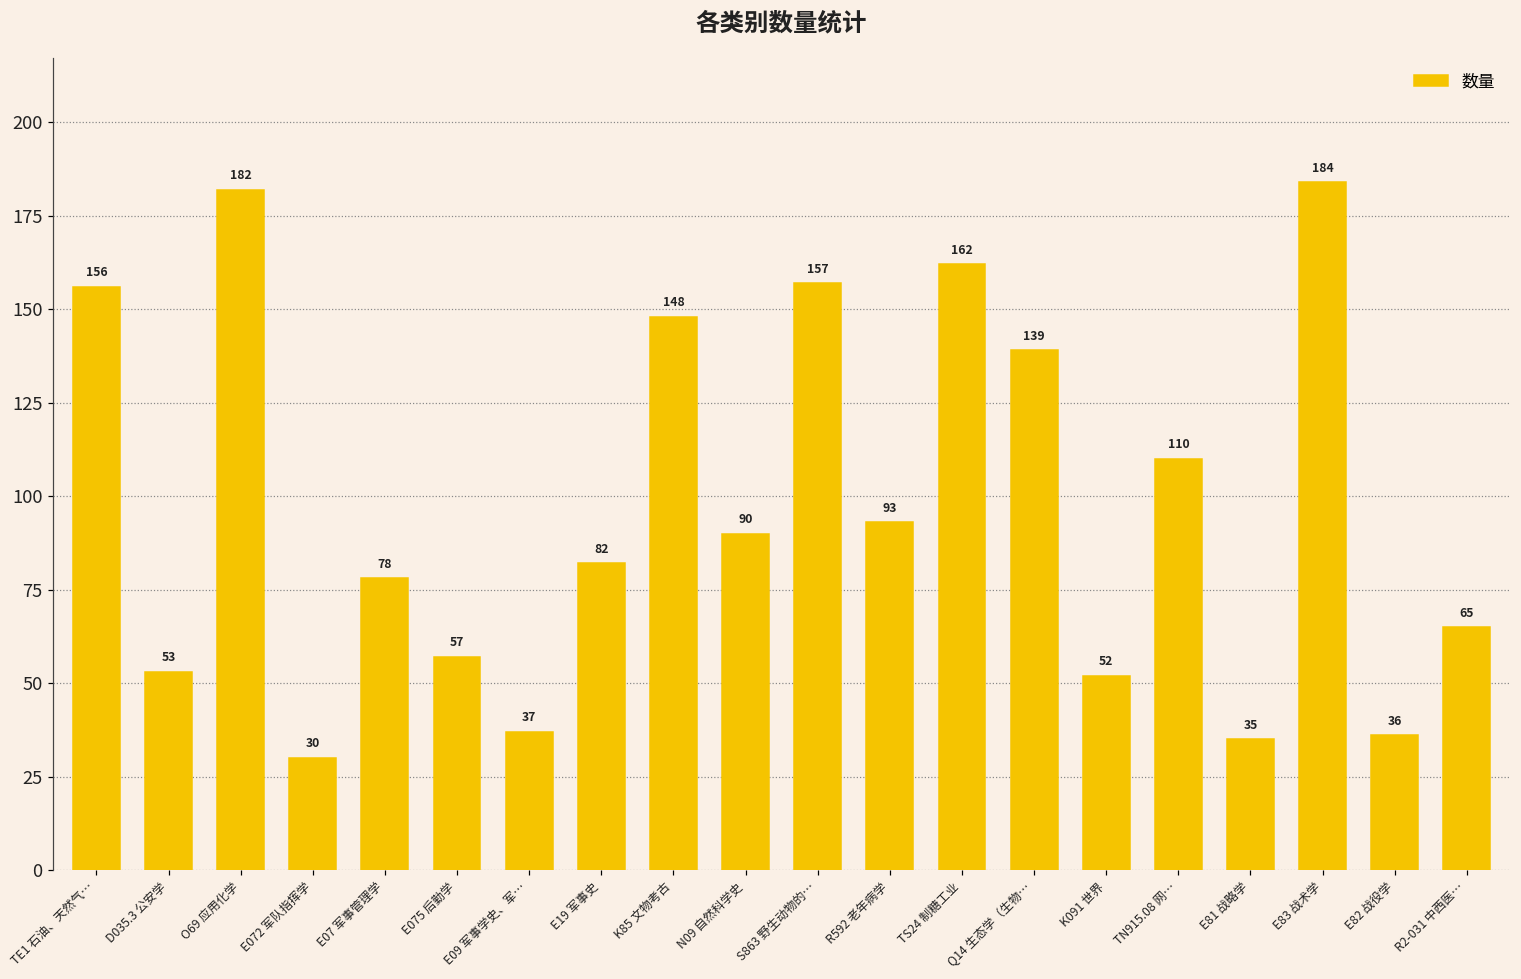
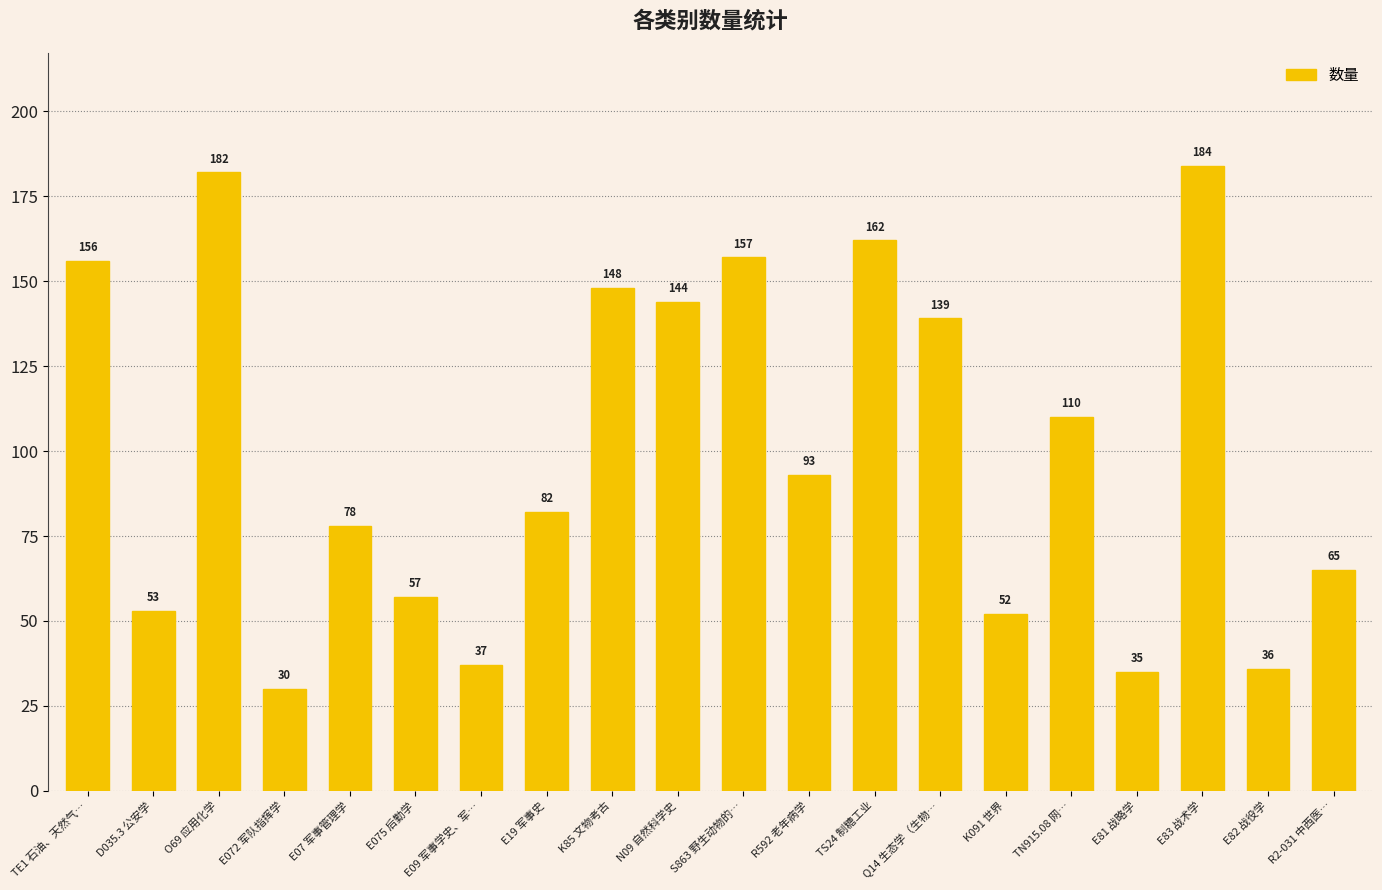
N09 自然科学史: 90 -> 144
